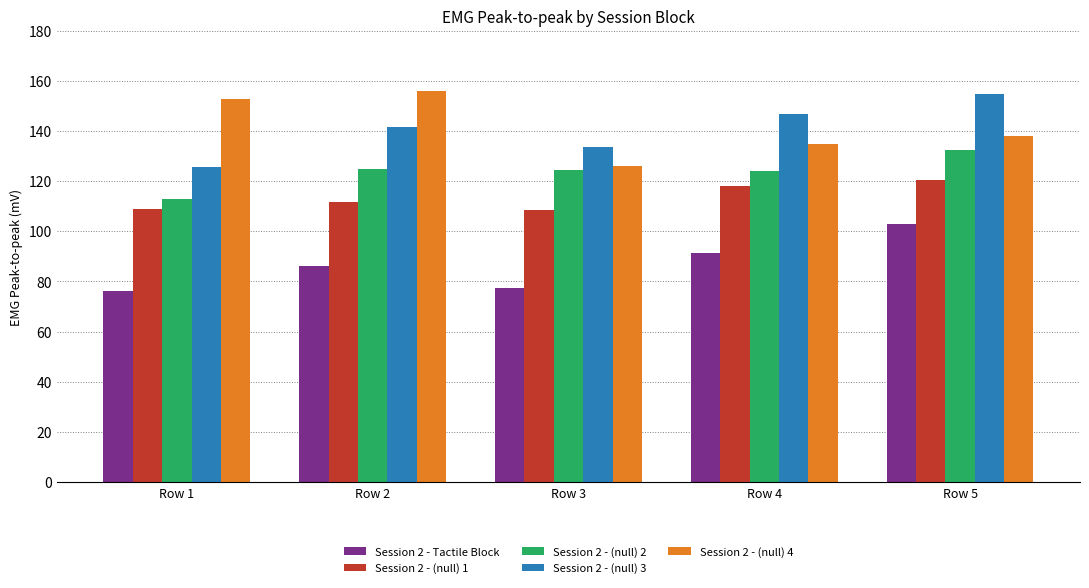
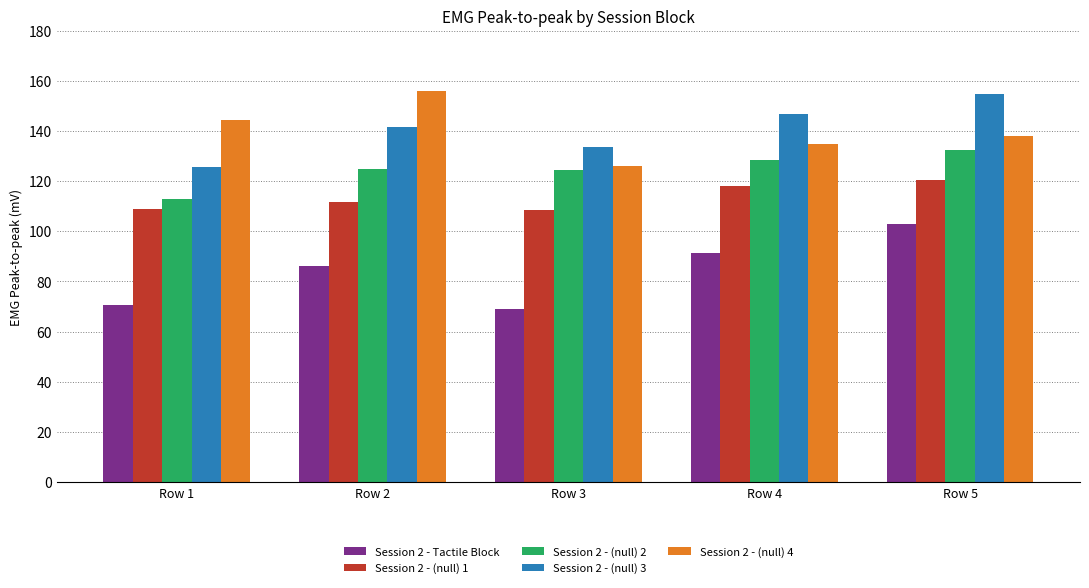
Session 2 - Tactile Block, Row 1: 76 -> 71
Session 2 - (null) 4, Row 1: 153 -> 144
Session 2 - Tactile Block, Row 3: 77 -> 69
Session 2 - (null) 2, Row 4: 124 -> 128
